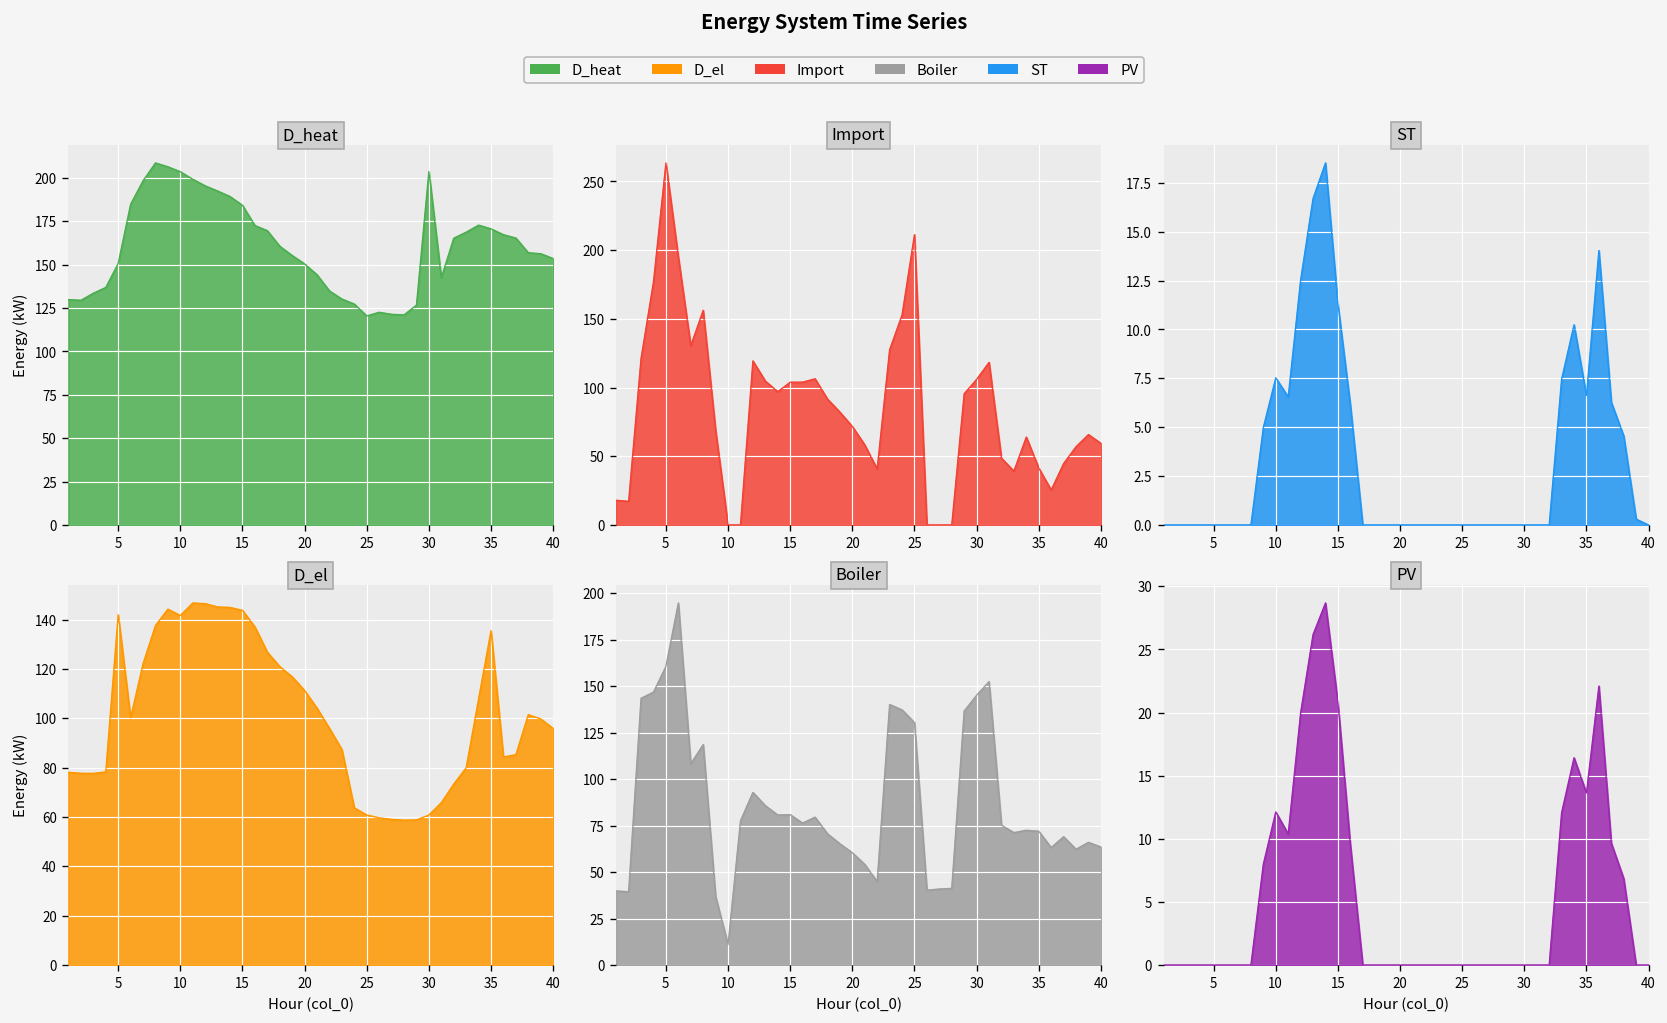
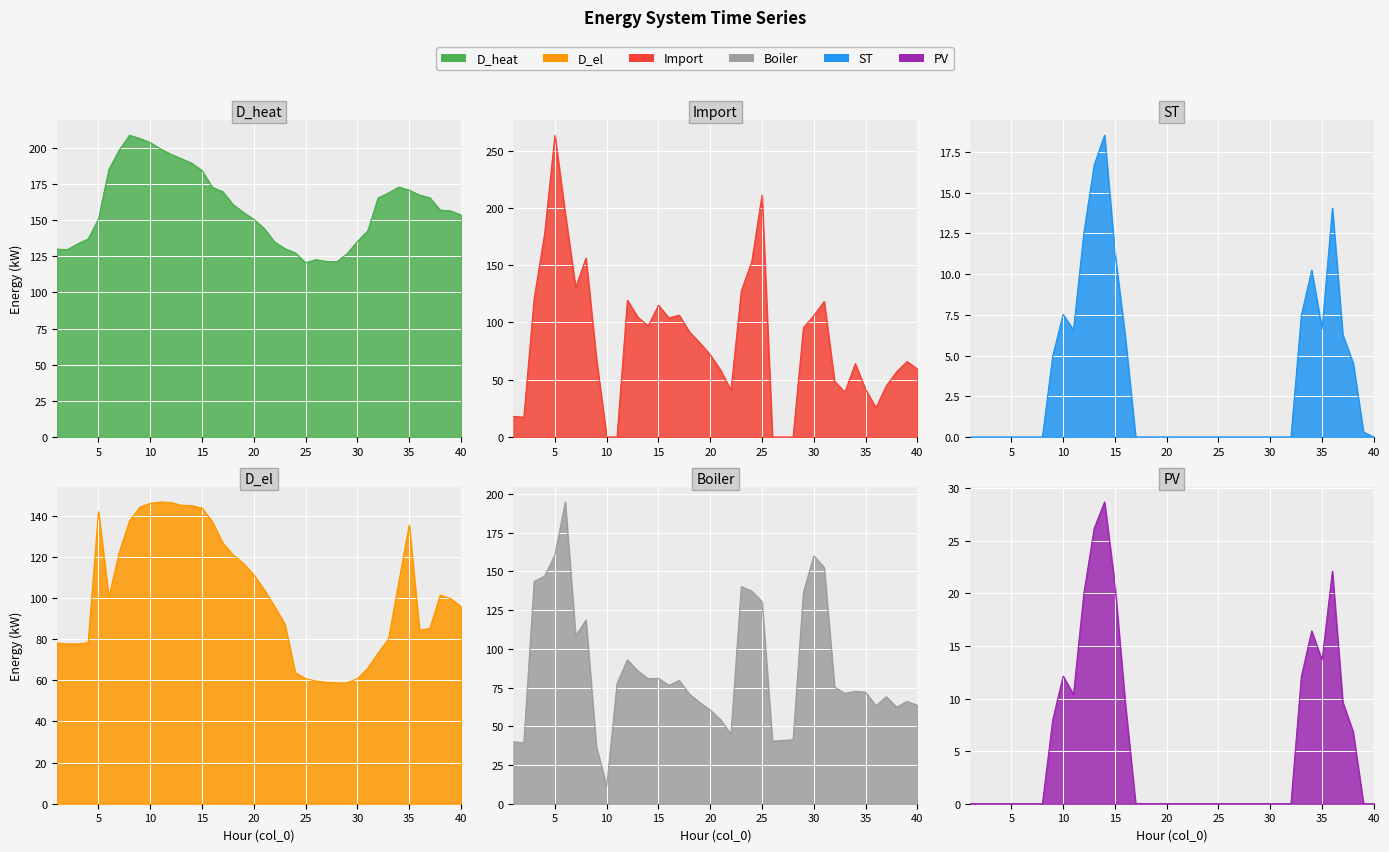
D_heat, 30: 204 -> 135
Import, 15: 104 -> 115
D_el, 10: 142 -> 146
Boiler, 30: 145 -> 160
